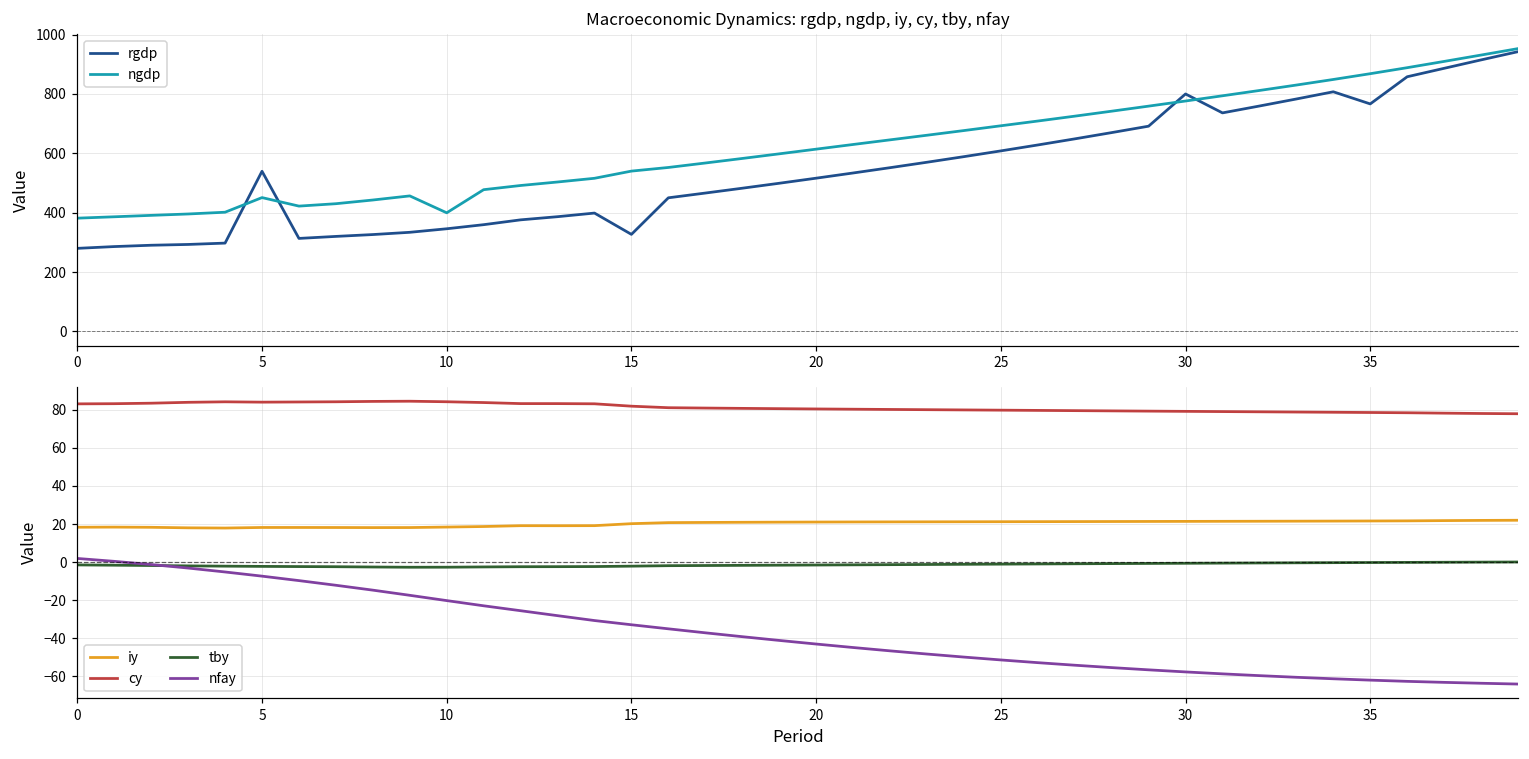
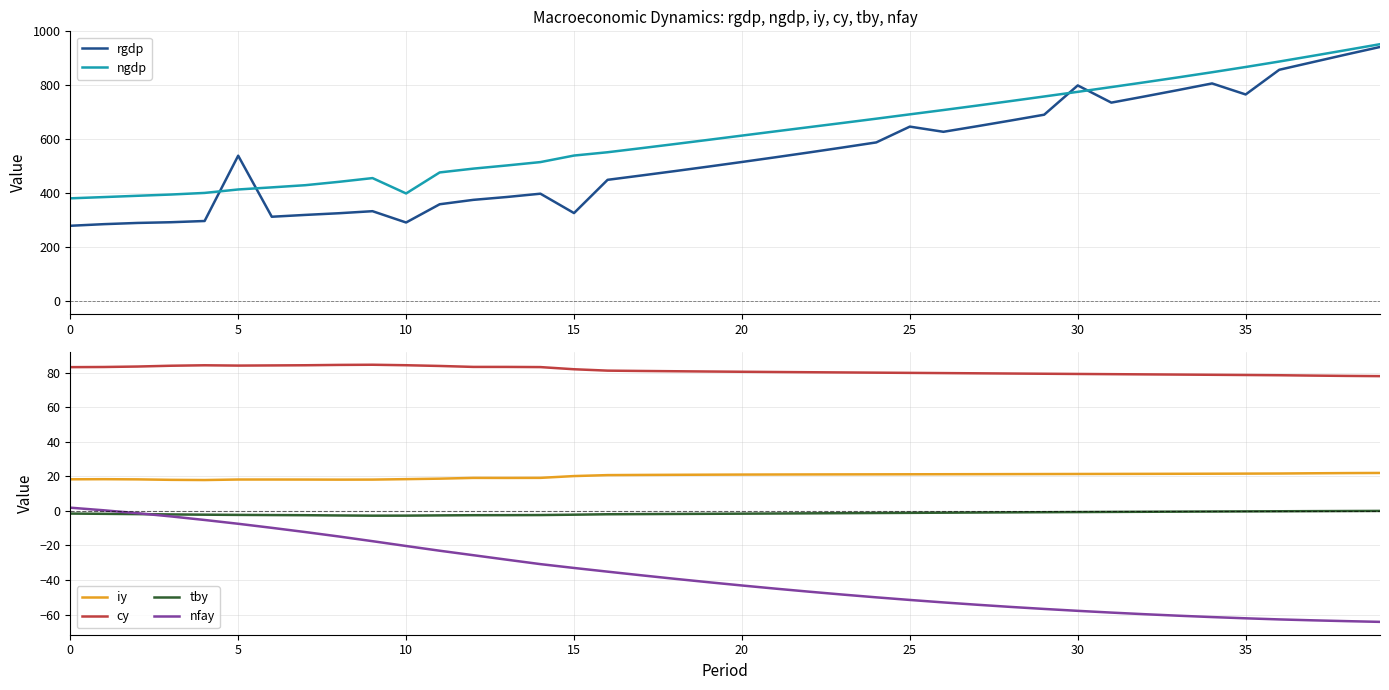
Macroeconomic Dynamics: rgdp, ngdp, iy, cy, tby, nfay, ngdp, 5: 450 -> 410
Macroeconomic Dynamics: rgdp, ngdp, iy, cy, tby, nfay, rgdp, 10: 350 -> 290
Macroeconomic Dynamics: rgdp, ngdp, iy, cy, tby, nfay, rgdp, 25: 610 -> 650
